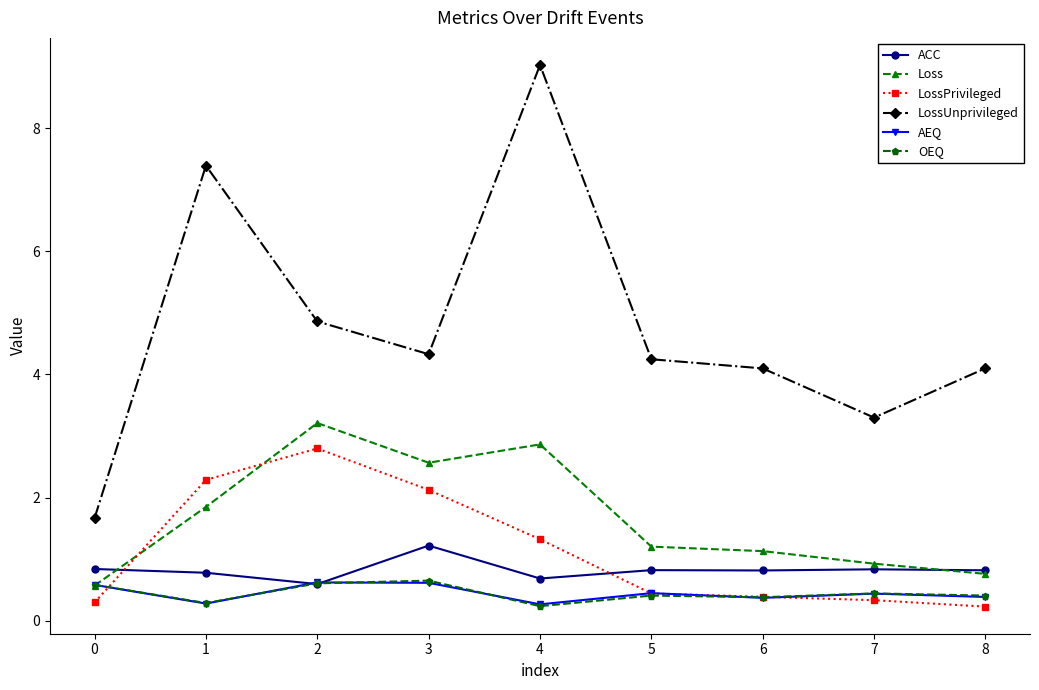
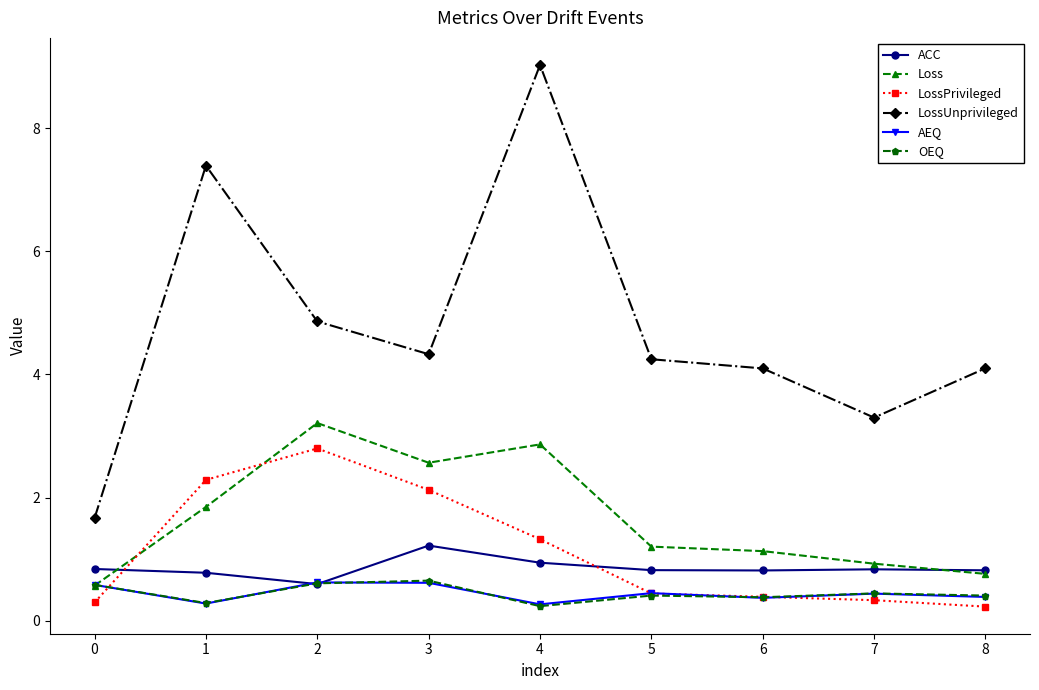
ACC, 4: 0.7 -> 0.9
